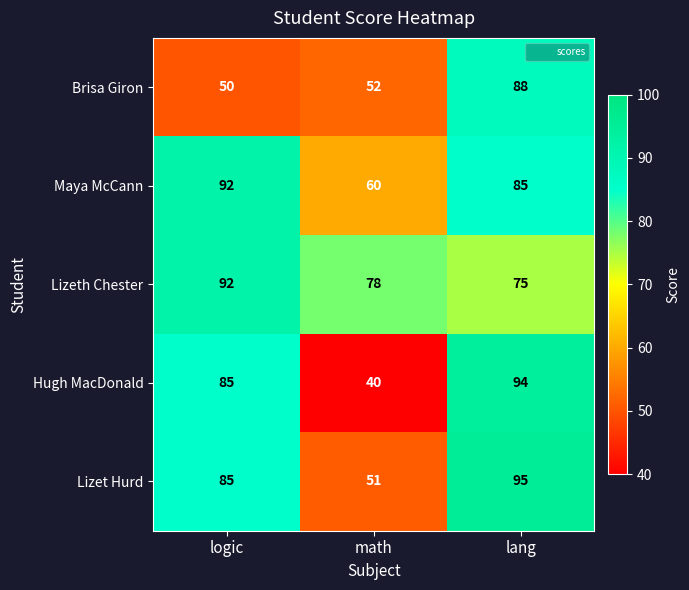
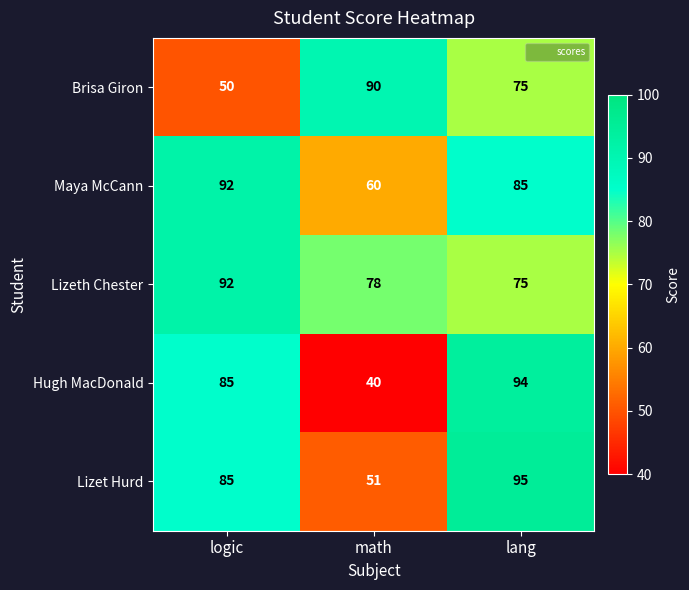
Brisa Giron, math: 52 -> 90
Brisa Giron, lang: 88 -> 75
